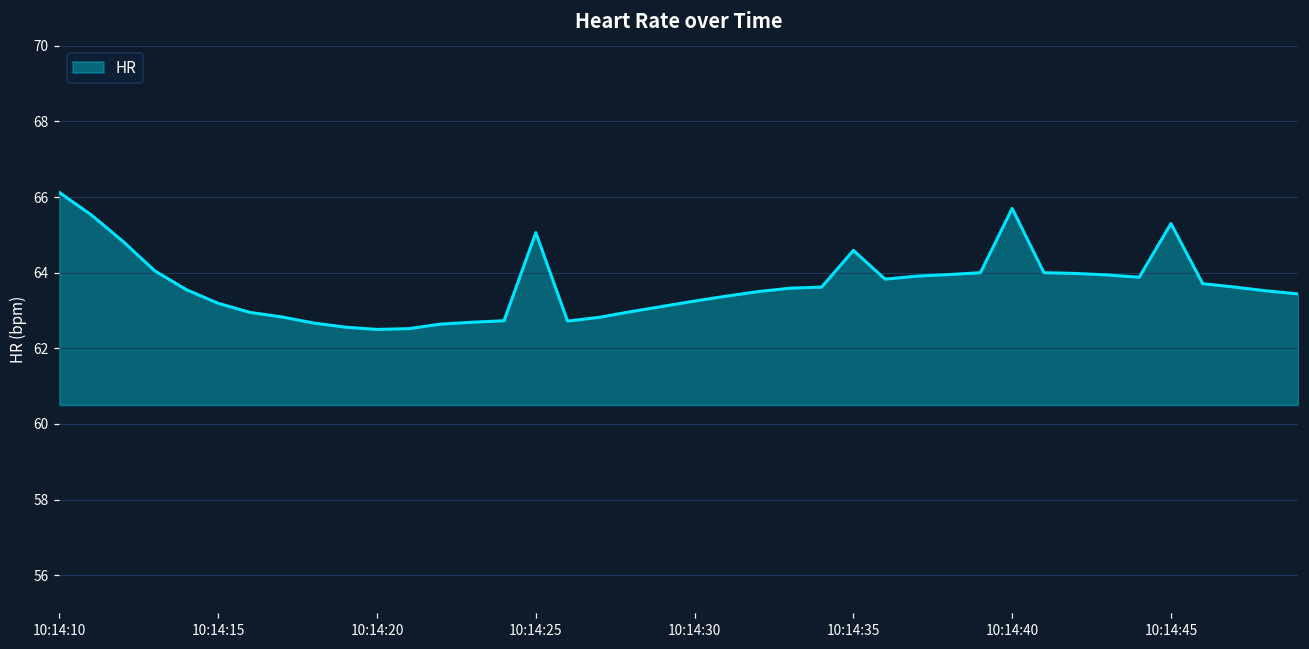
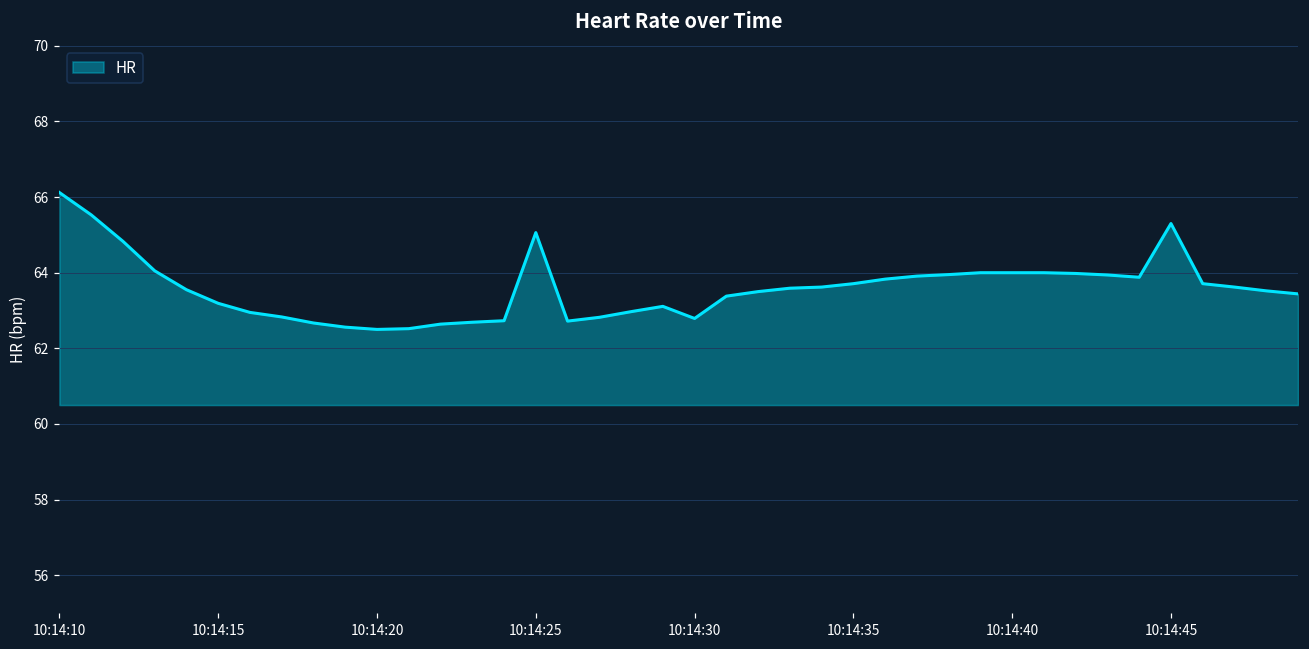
10:14:30: 63.3 -> 62.8
10:14:35: 64.6 -> 63.7
10:14:40: 65.7 -> 64.0
